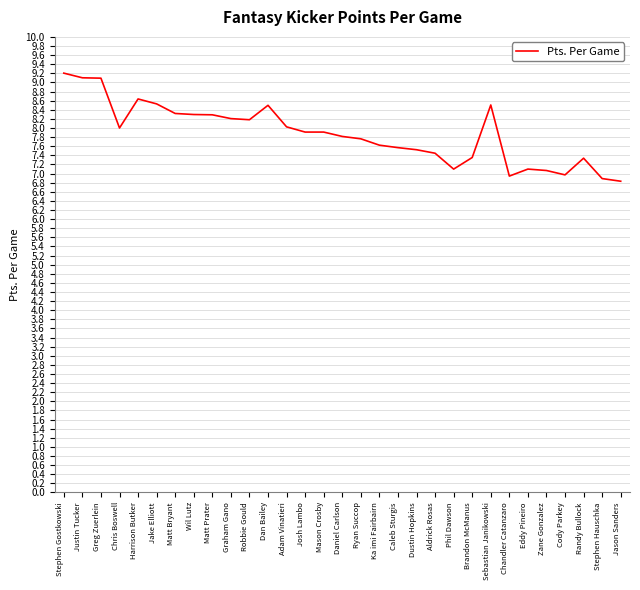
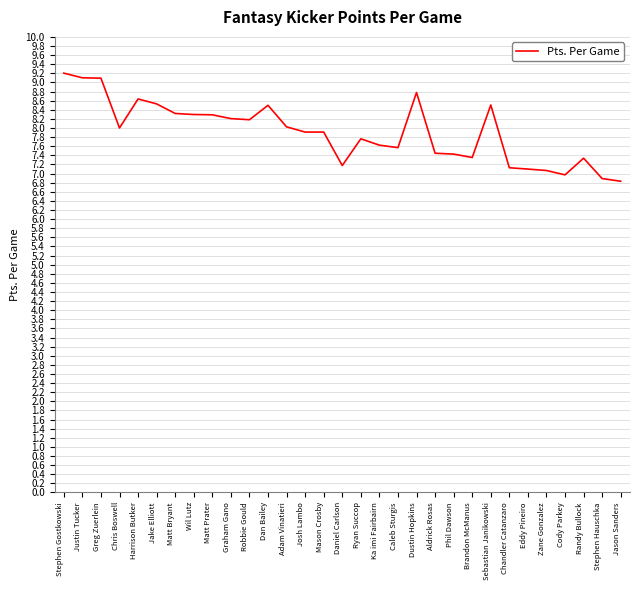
Daniel Carlson: 7.8 -> 7.2
Dustin Hopkins: 7.5 -> 8.8
Phil Dawson: 7.1 -> 7.4
Chandler Catanzaro: 6.9 -> 7.1
